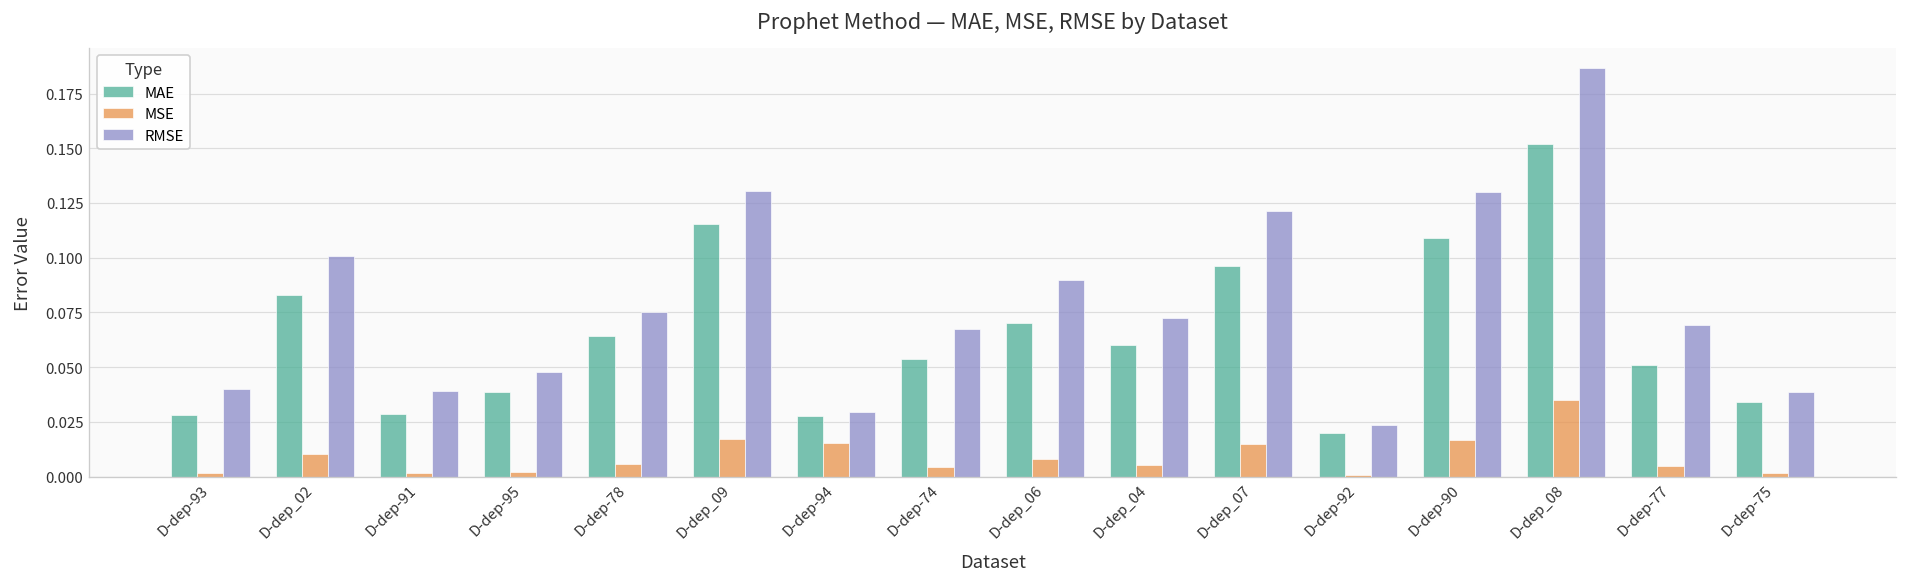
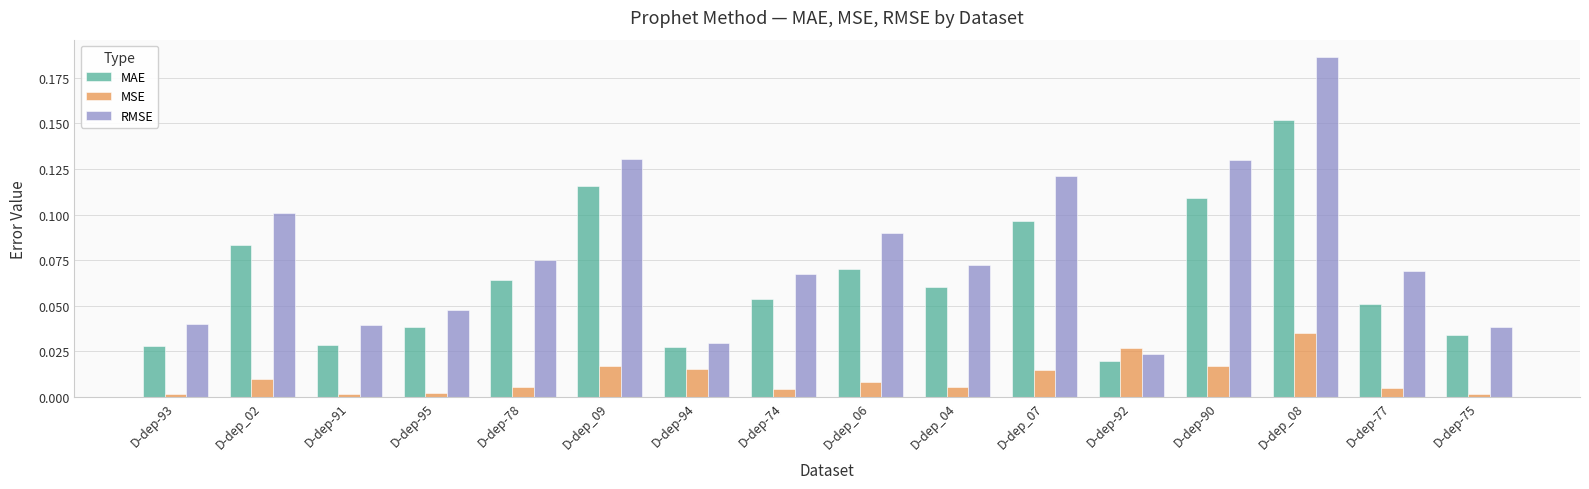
MSE, D-dep-92: 0.001 -> 0.027
